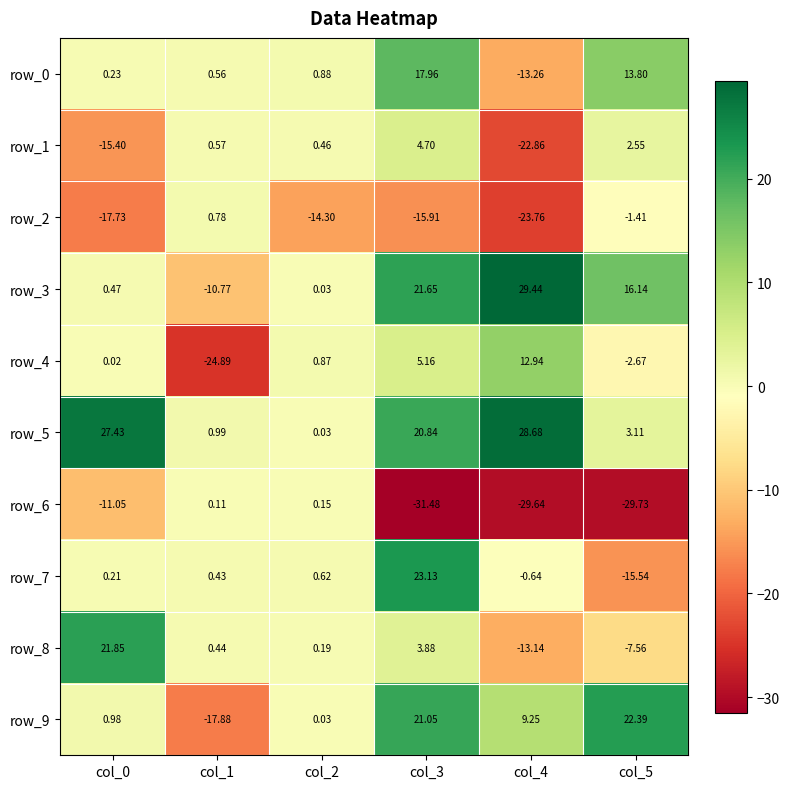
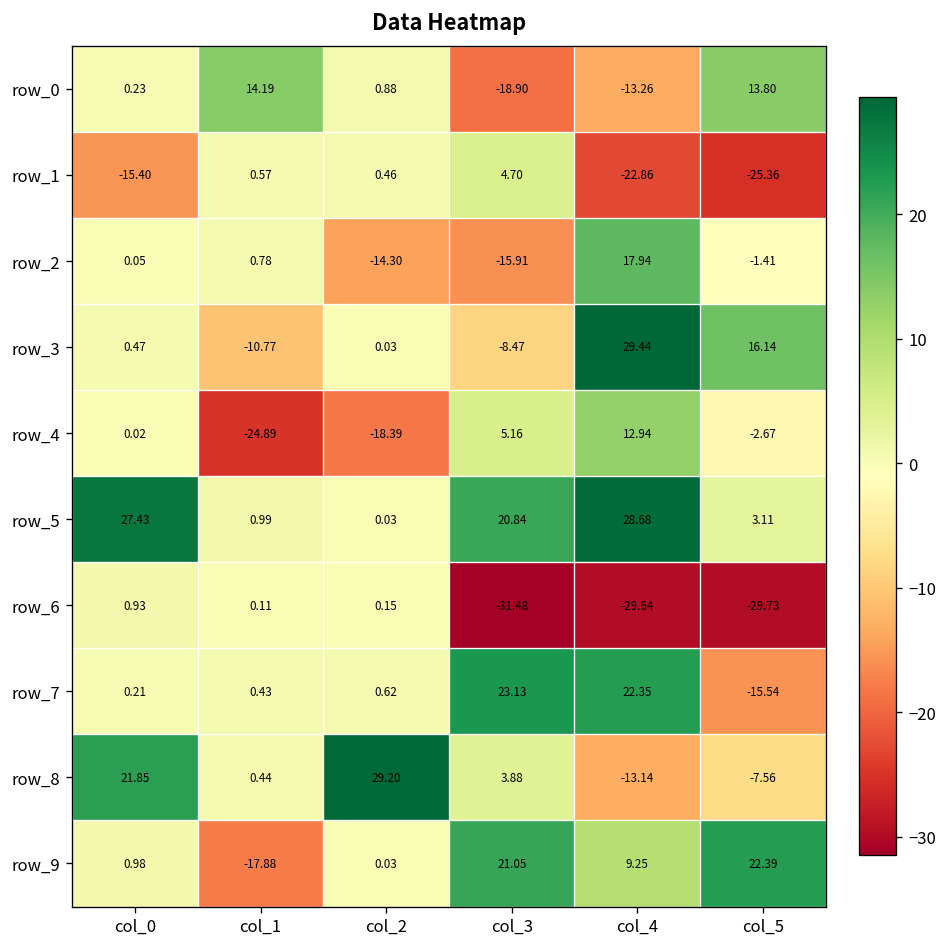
row_0, col_1: 0.56 -> 14.19
row_0, col_3: 17.96 -> -18.90
row_1, col_5: 2.55 -> -25.36
row_2, col_0: -17.73 -> 0.05
row_2, col_4: -23.76 -> 17.94
row_3, col_3: 21.65 -> -8.47
row_4, col_2: 0.87 -> -18.39
row_6, col_0: -11.05 -> 0.93
row_7, col_4: -0.64 -> 22.35
row_8, col_2: 0.19 -> 29.20
